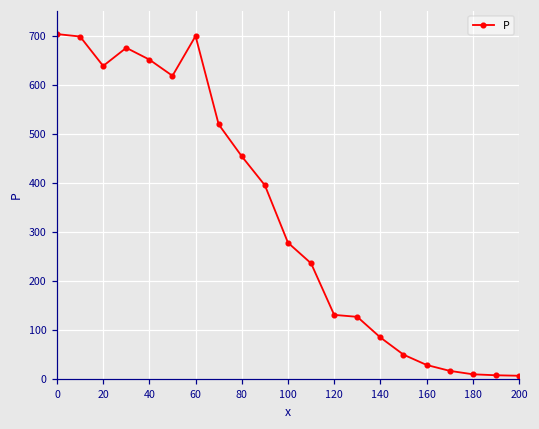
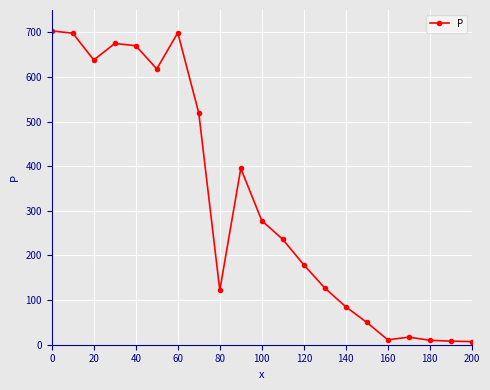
40: 650 -> 670
80: 450 -> 120
120: 130 -> 180
160: 30 -> 10
